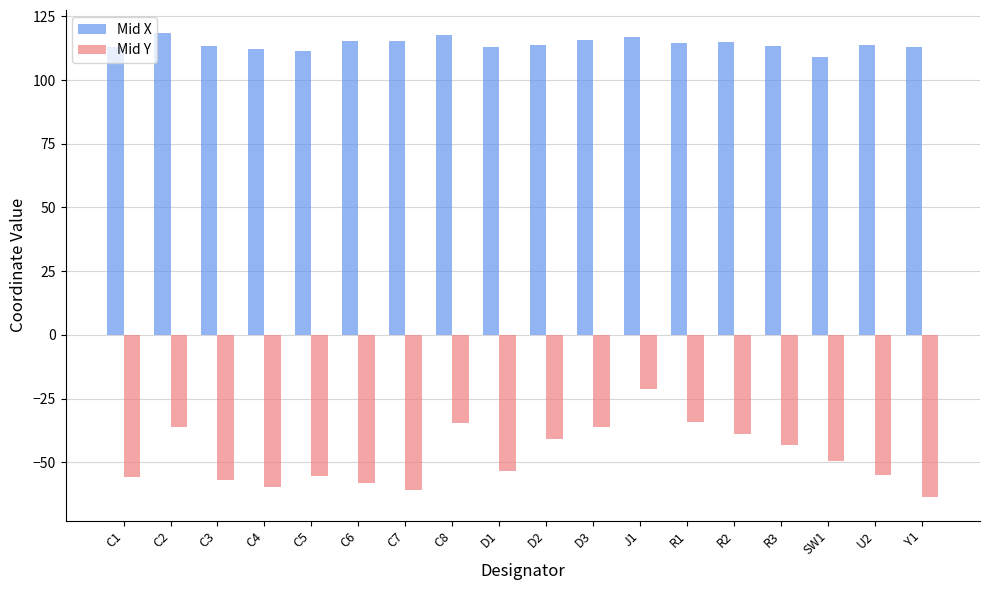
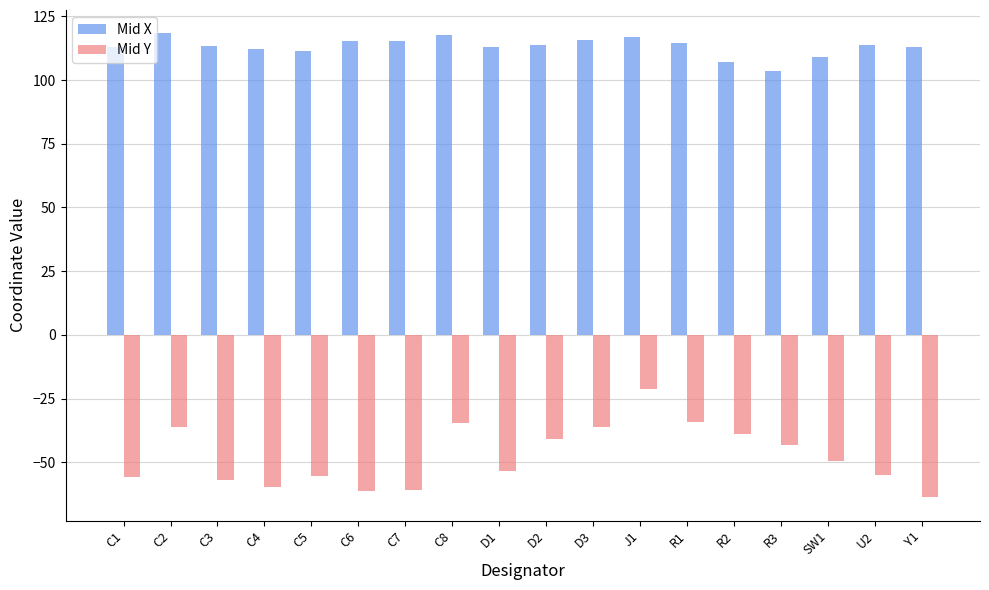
Mid Y, C6: -58 -> -61
Mid X, R2: 115 -> 107
Mid X, R3: 113 -> 104
